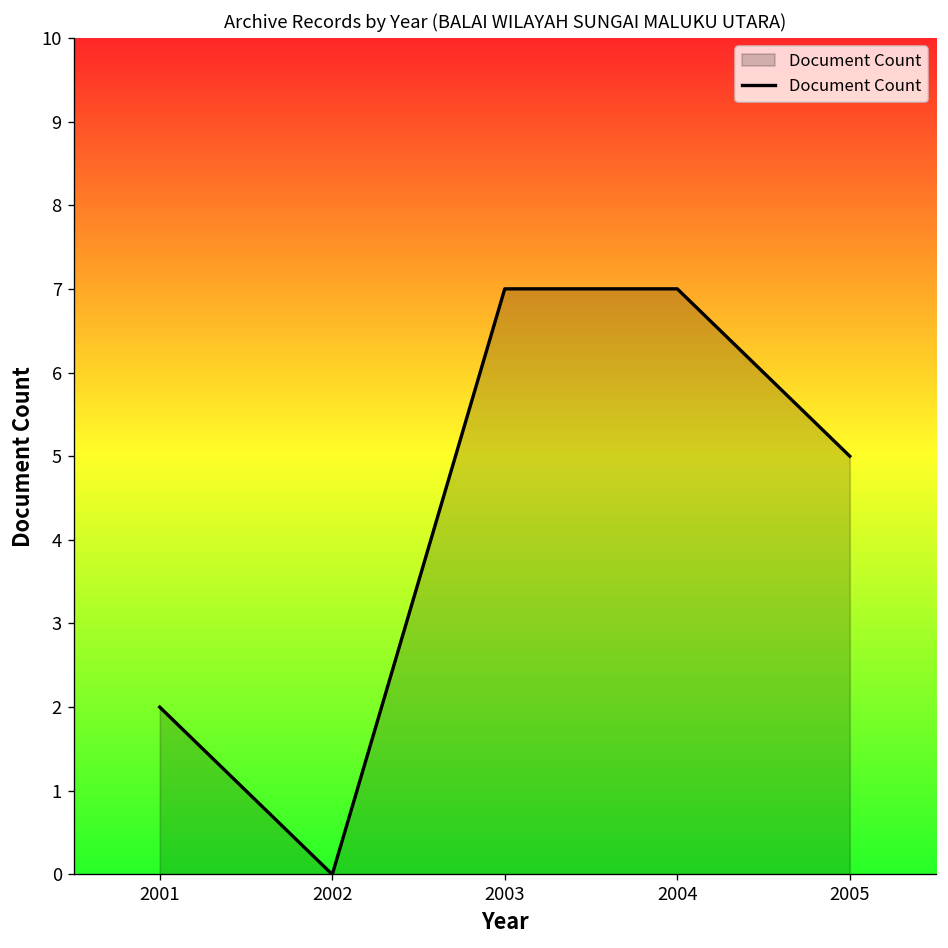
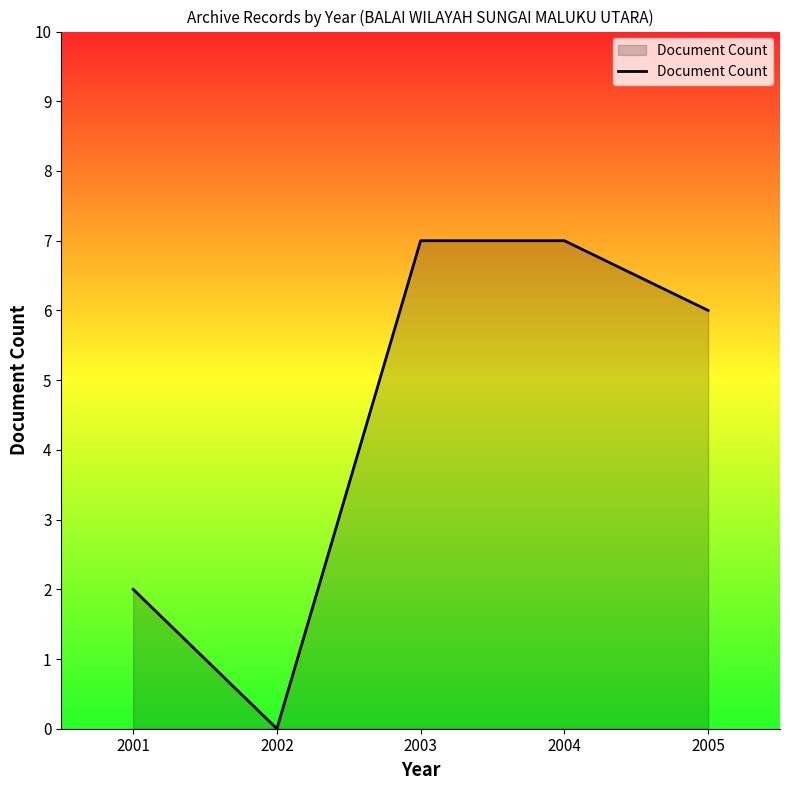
2005: 5 -> 6
